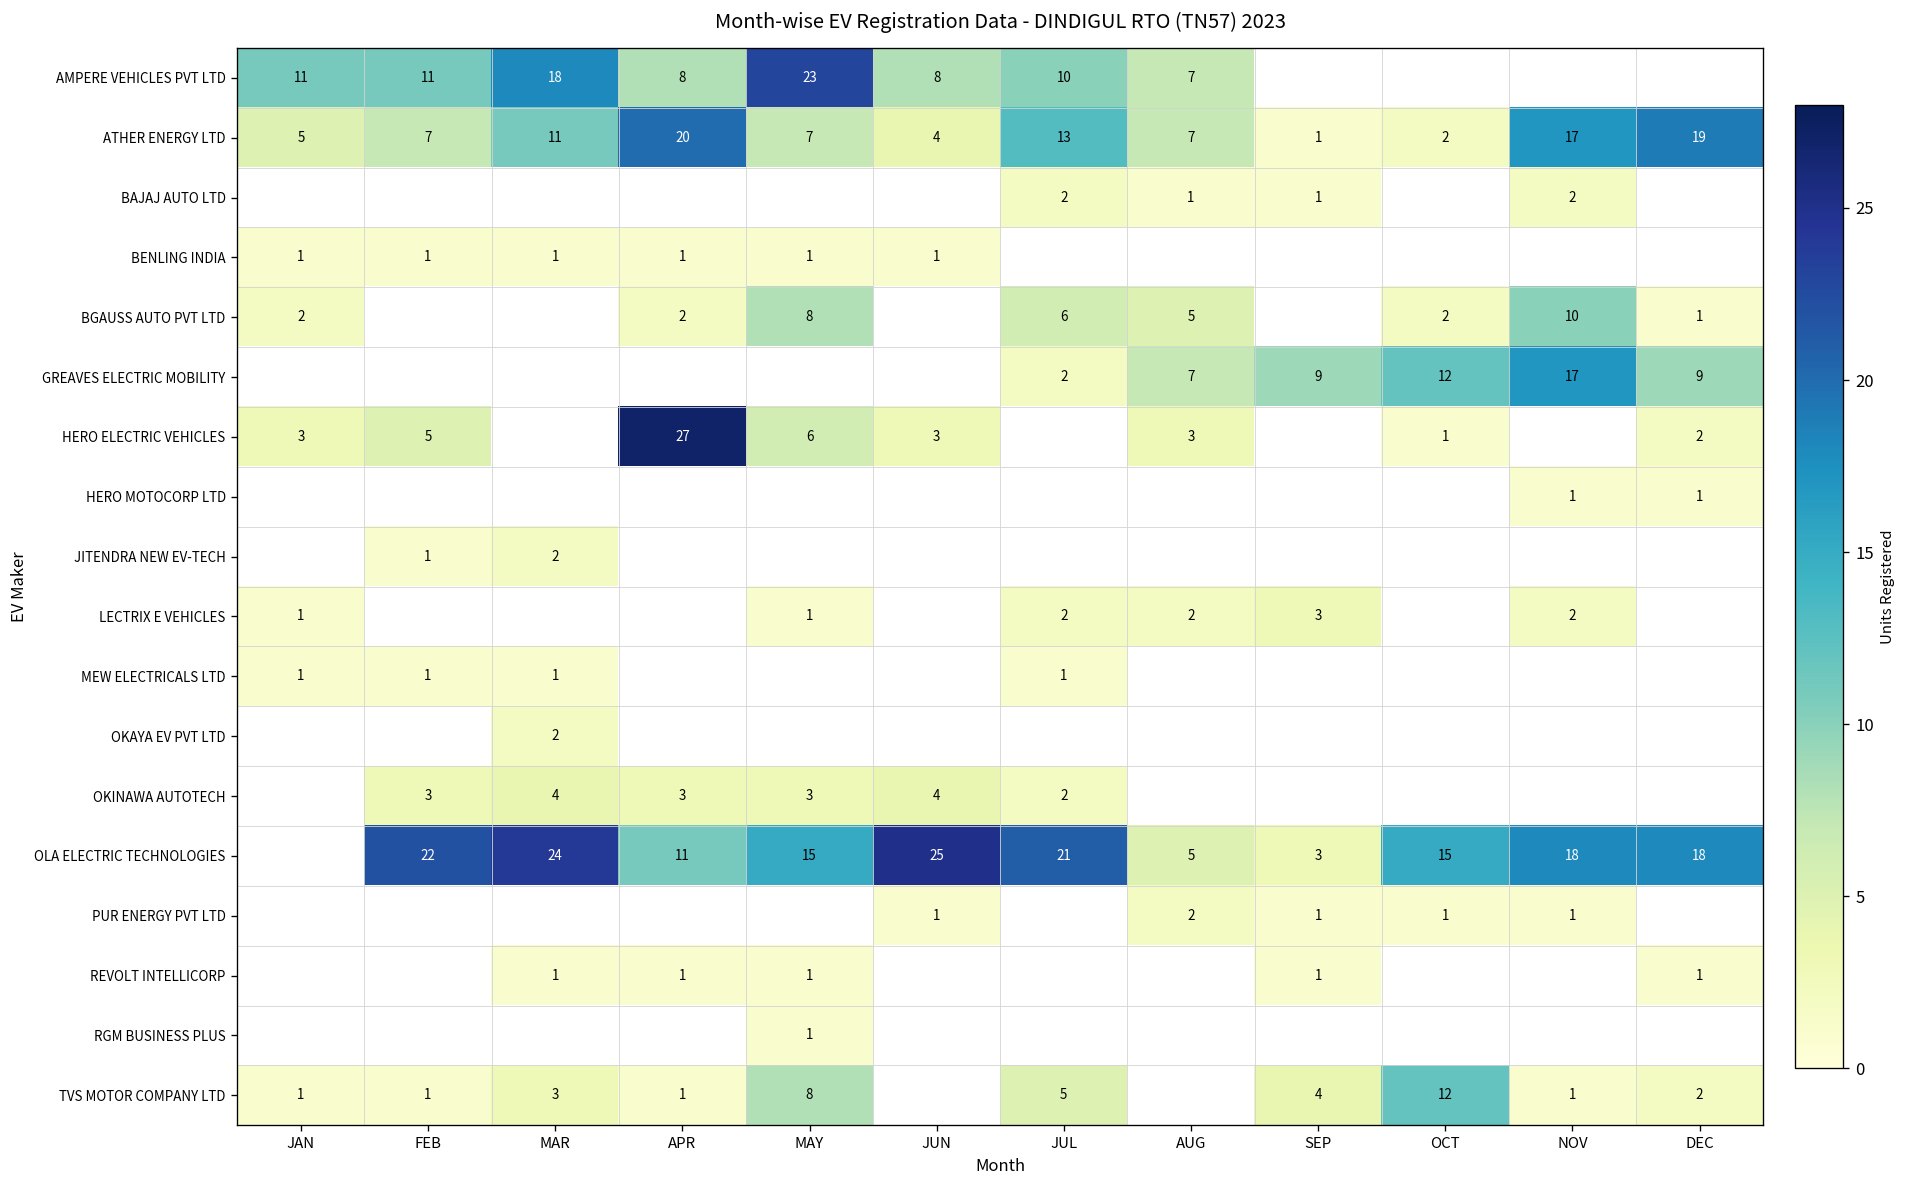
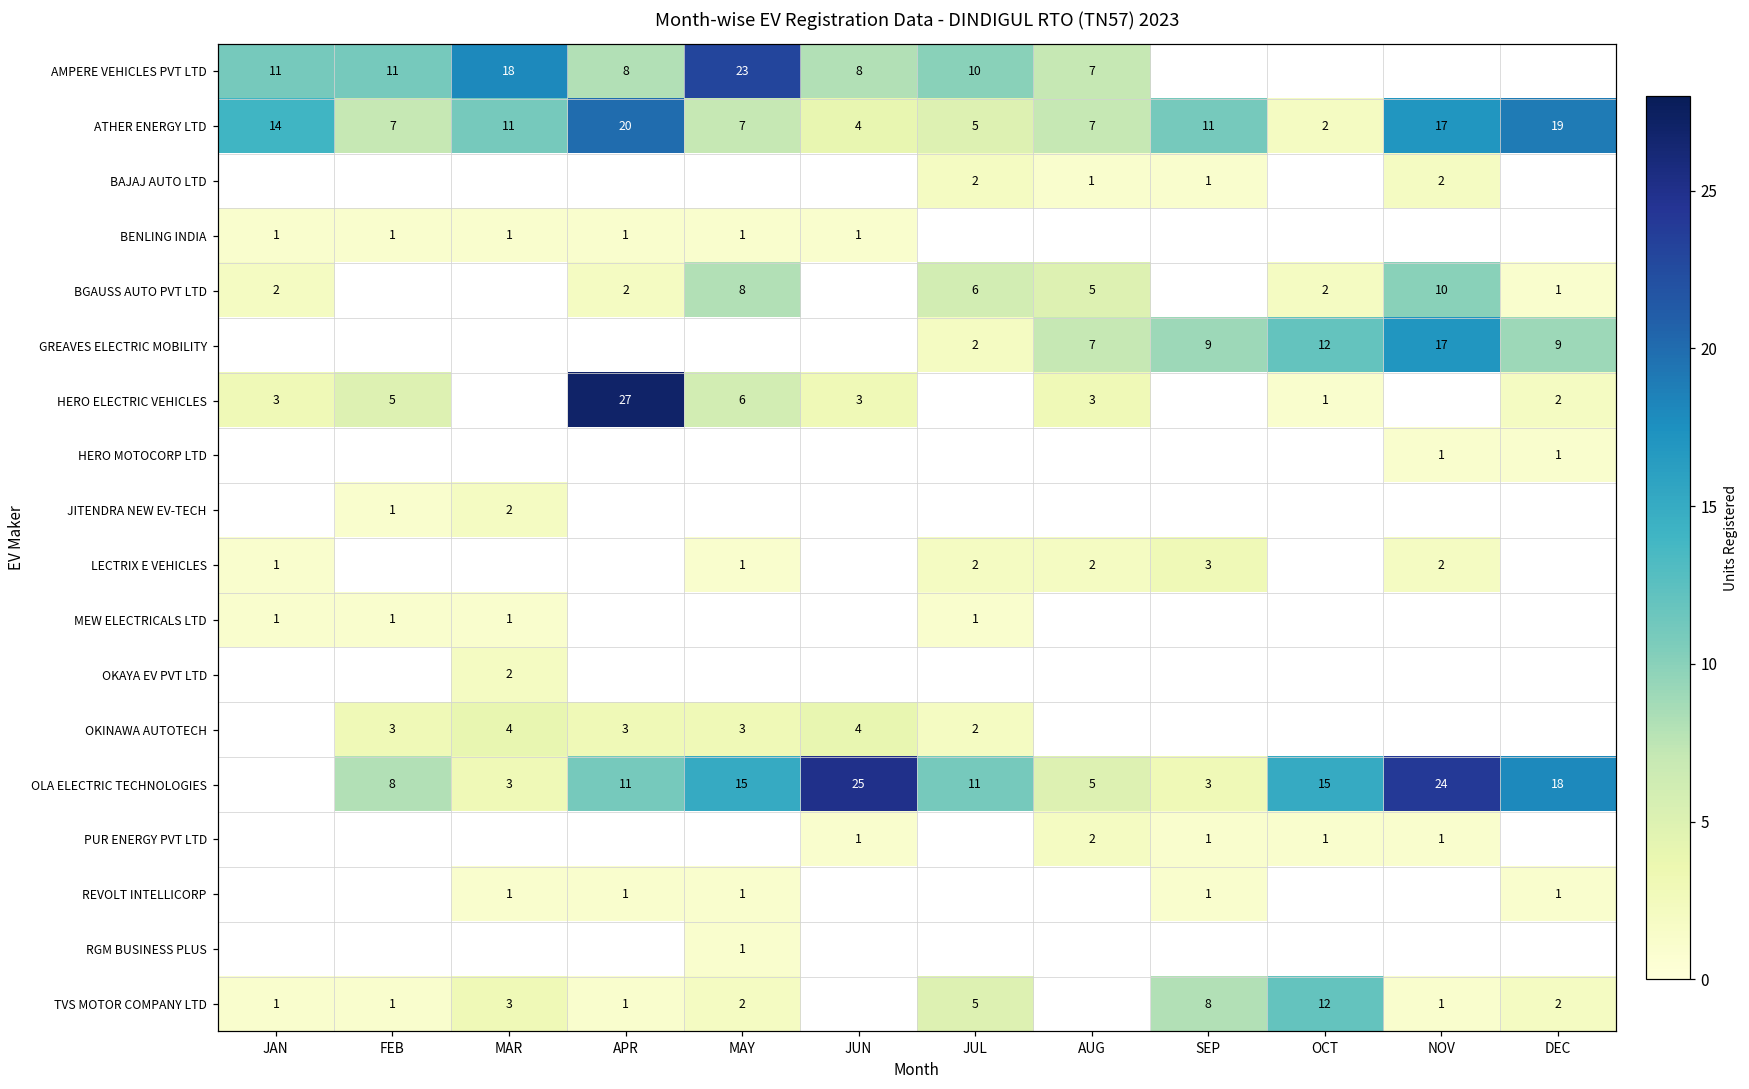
ATHER ENERGY LTD, JAN: 5 -> 14
ATHER ENERGY LTD, JUL: 13 -> 5
ATHER ENERGY LTD, SEP: 1 -> 11
OLA ELECTRIC TECHNOLOGIES, FEB: 22 -> 8
OLA ELECTRIC TECHNOLOGIES, MAR: 24 -> 3
OLA ELECTRIC TECHNOLOGIES, JUL: 21 -> 11
OLA ELECTRIC TECHNOLOGIES, NOV: 18 -> 24
TVS MOTOR COMPANY LTD, MAY: 8 -> 2
TVS MOTOR COMPANY LTD, SEP: 4 -> 8
